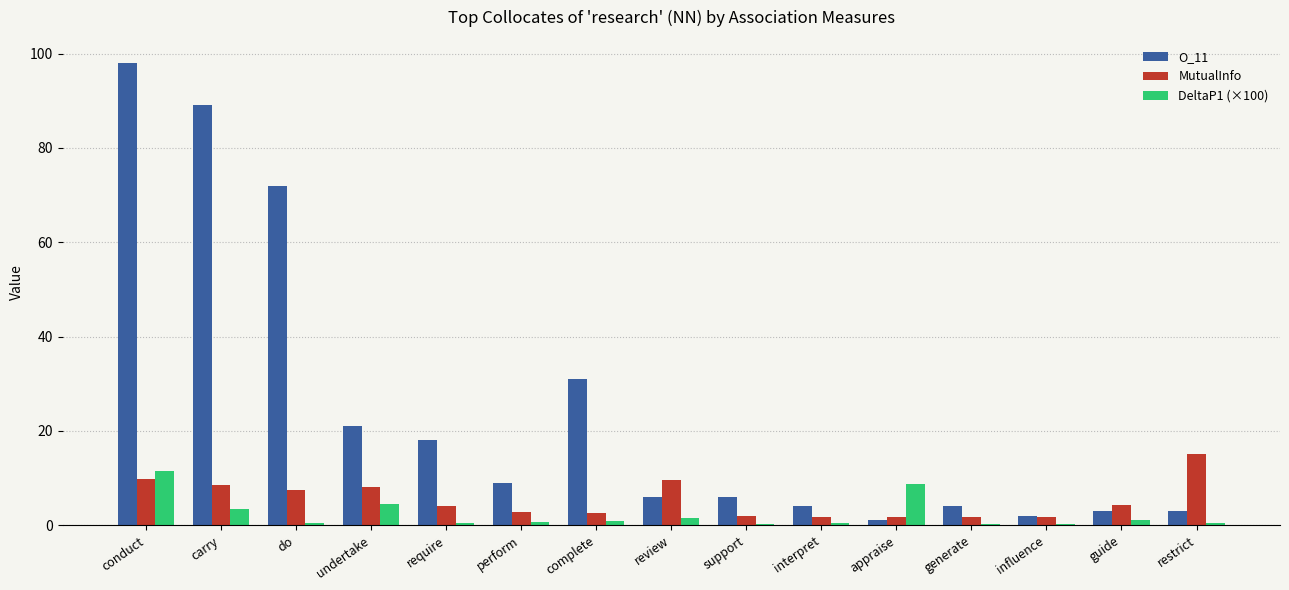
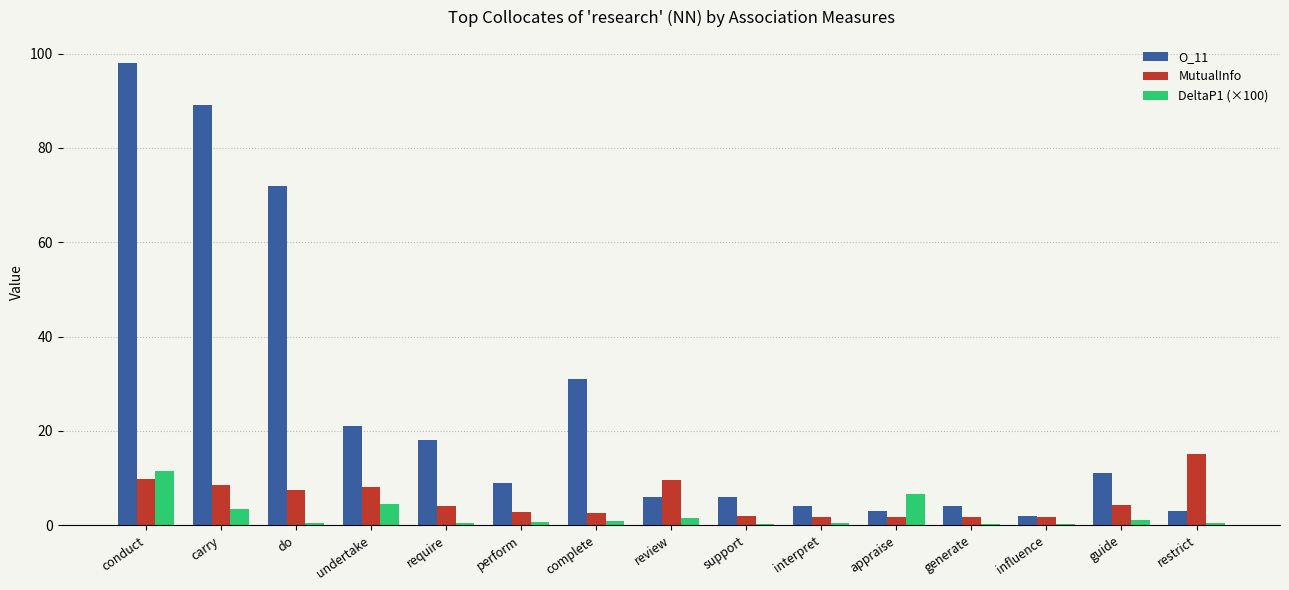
O_11, appraise: 1 -> 3
DeltaP1 (×100), appraise: 9 -> 7
O_11, guide: 3 -> 11
